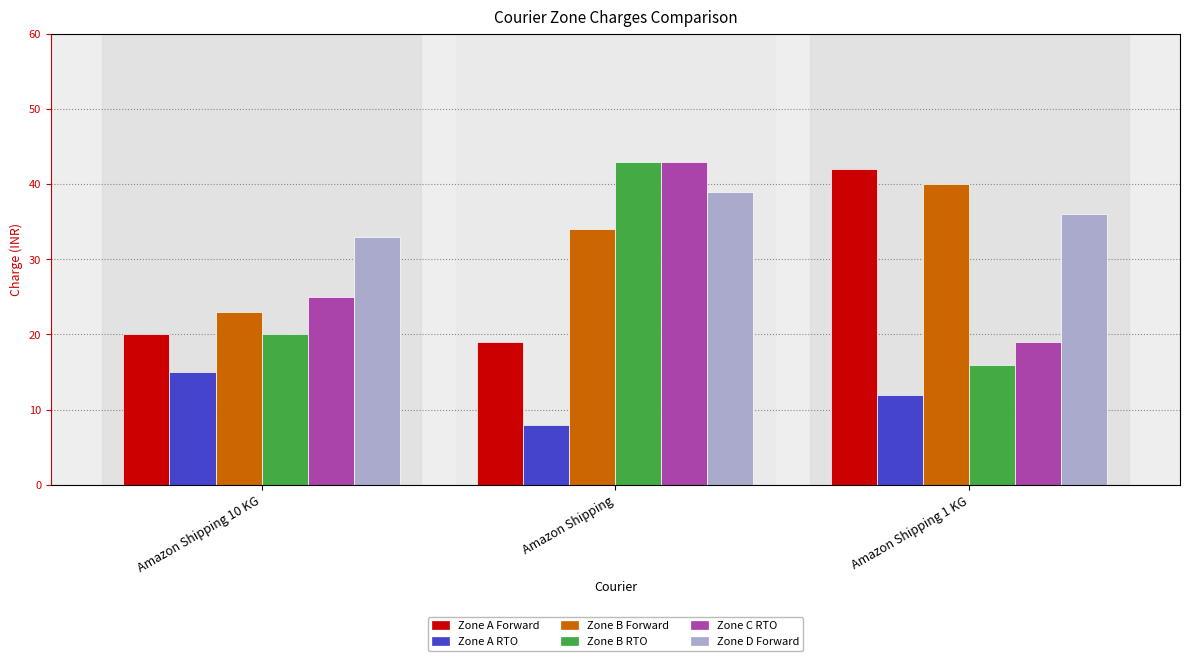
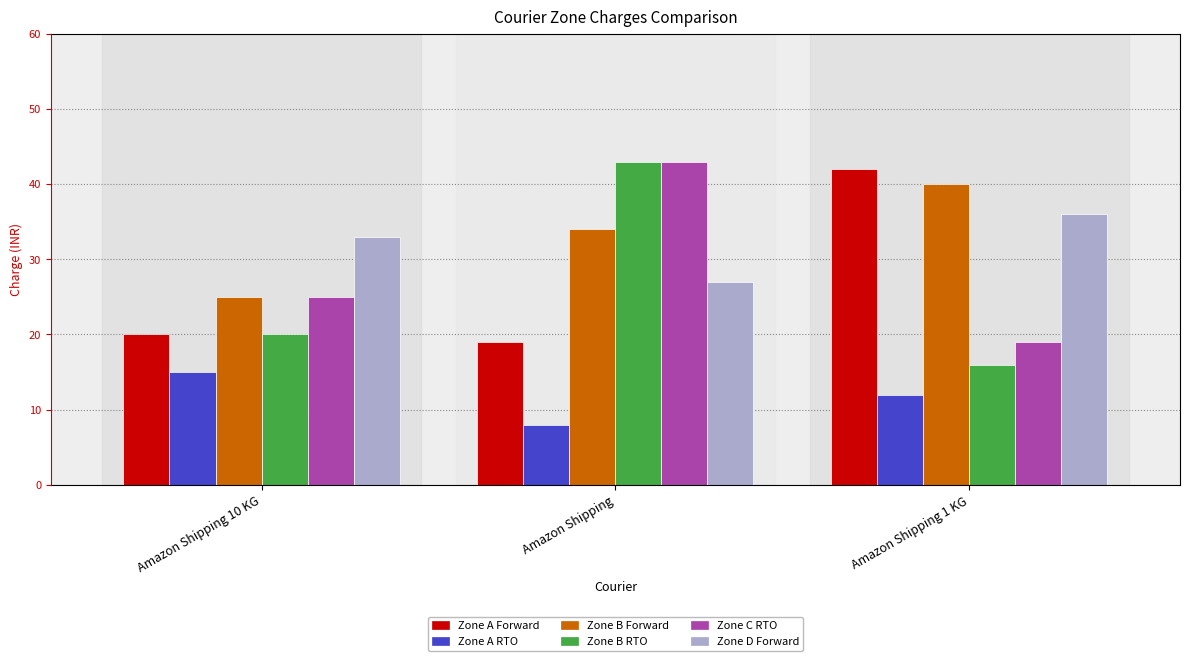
Zone B Forward, Amazon Shipping 10 KG: 23 -> 25
Zone D Forward, Amazon Shipping: 39 -> 27
